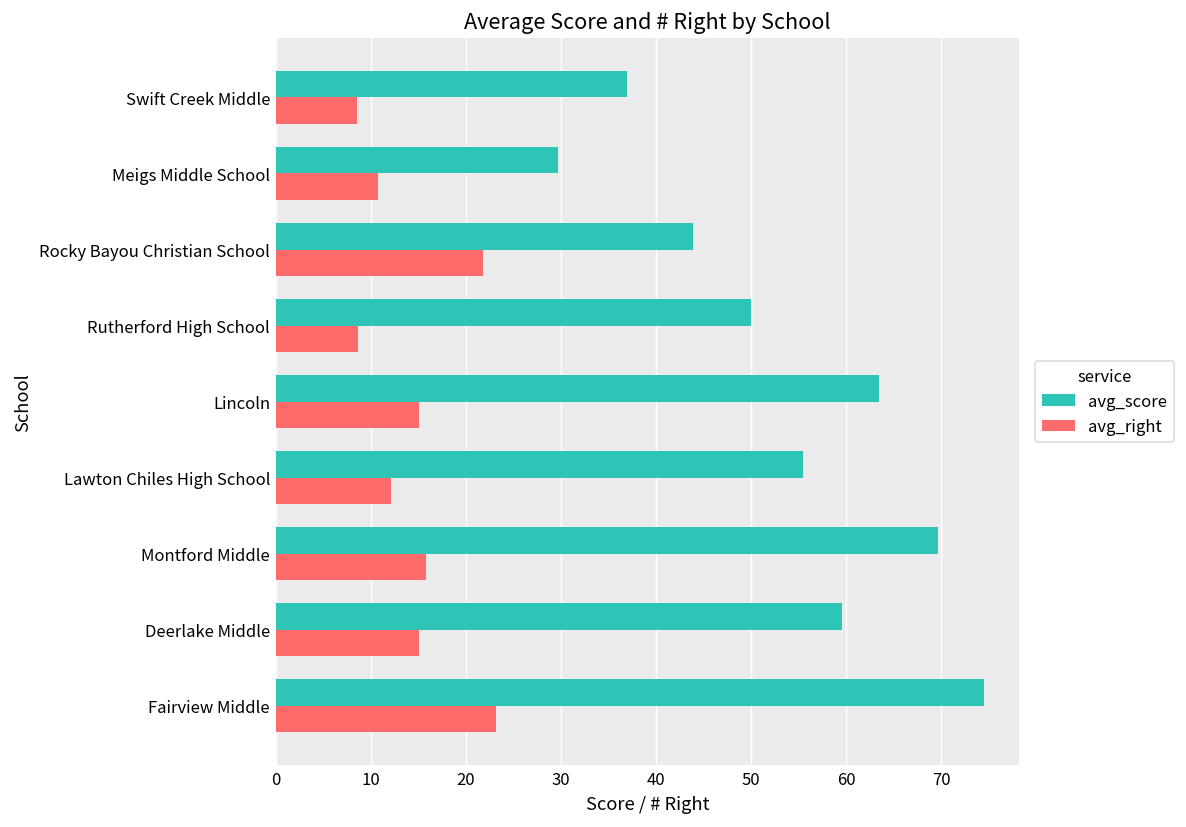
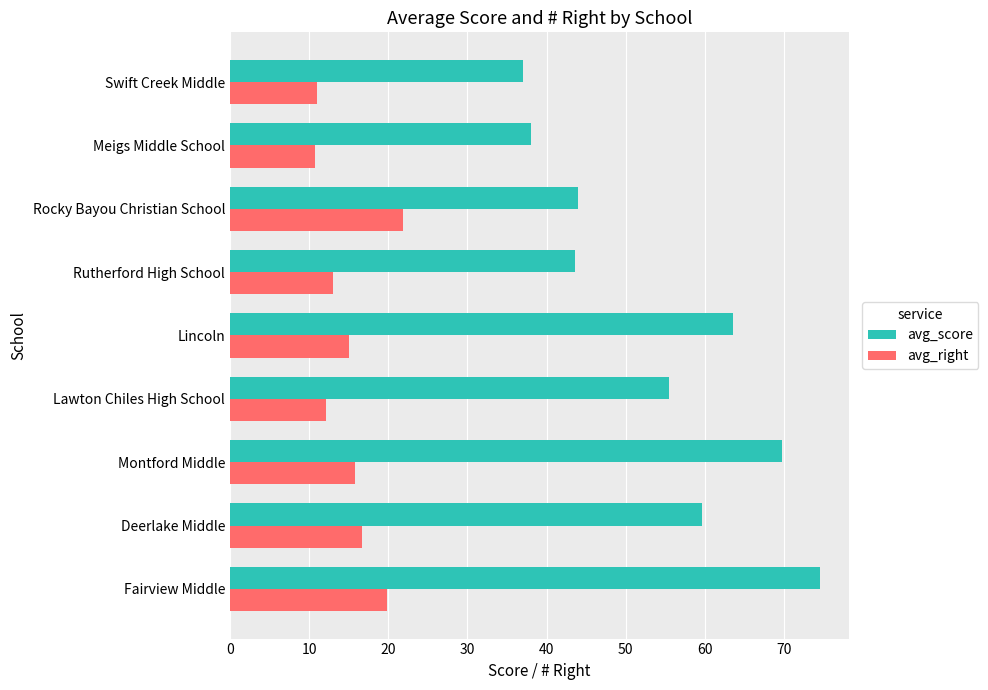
avg_right, Swift Creek Middle: 9 -> 11
avg_score, Meigs Middle School: 30 -> 38
avg_score, Rutherford High School: 50 -> 44
avg_right, Rutherford High School: 9 -> 13
avg_right, Deerlake Middle: 15 -> 17
avg_right, Fairview Middle: 23 -> 20
